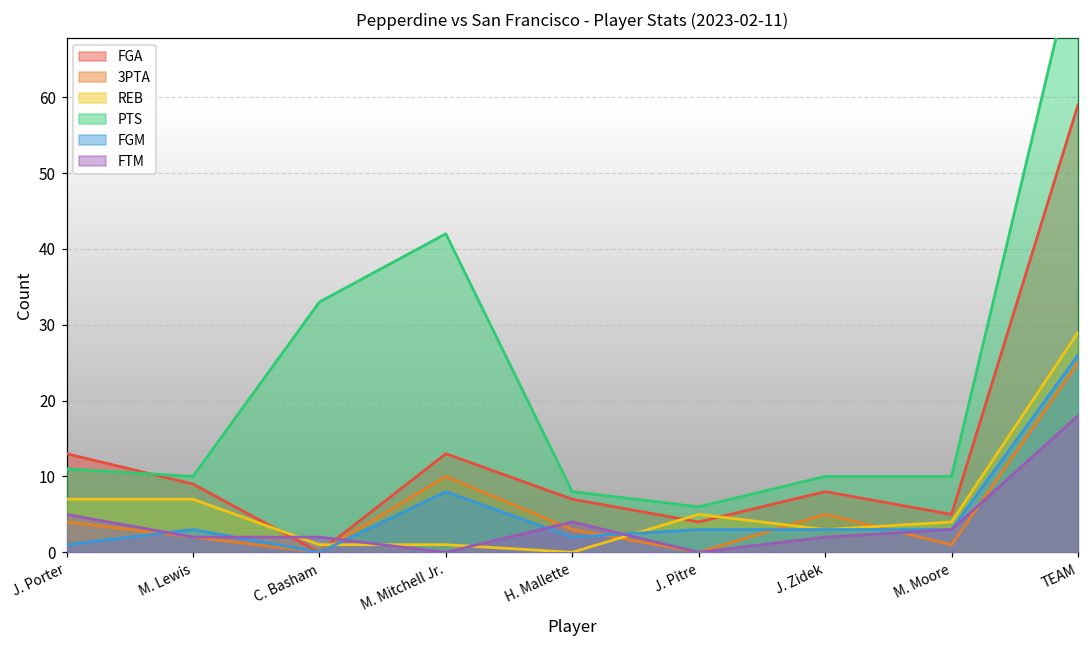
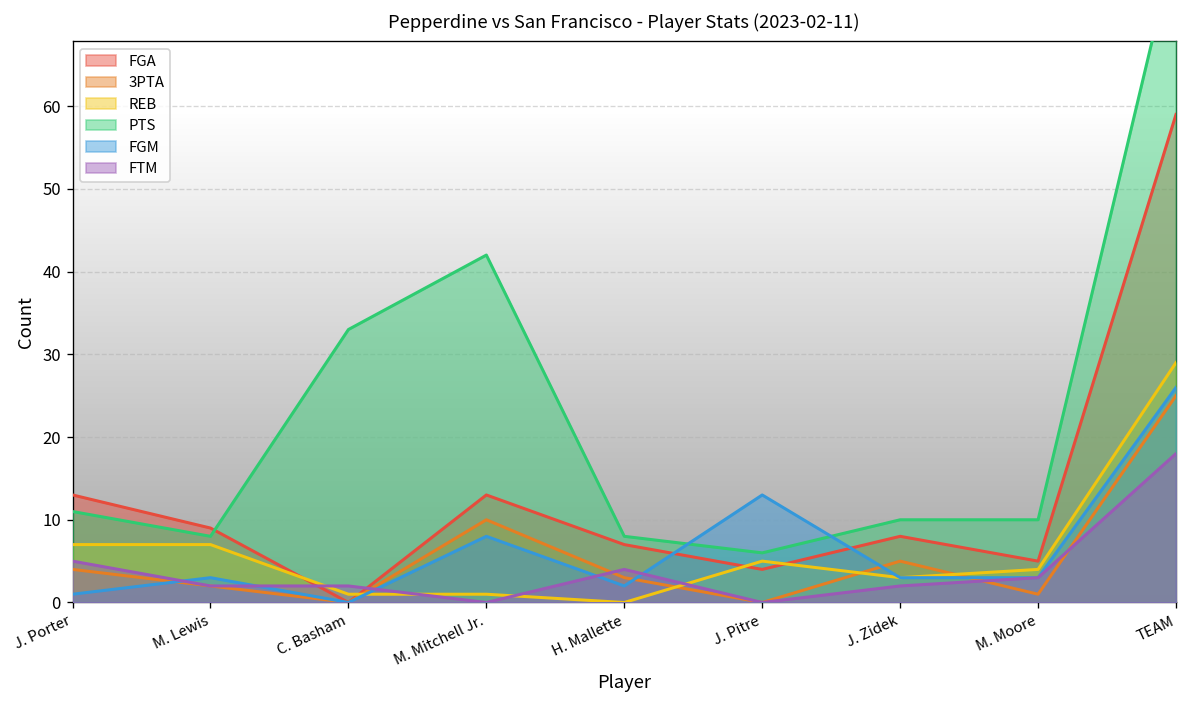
PTS, M. Lewis: 10 -> 8
FGM, J. Pitre: 3 -> 13
